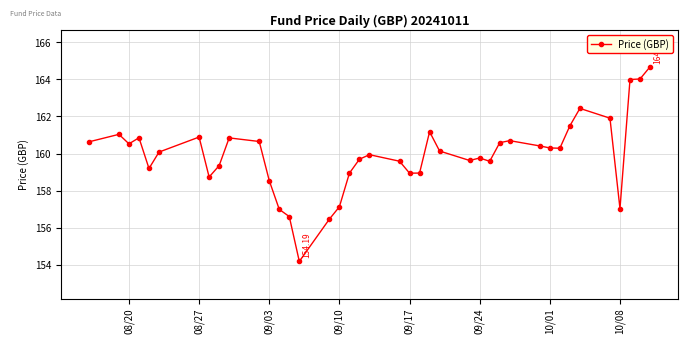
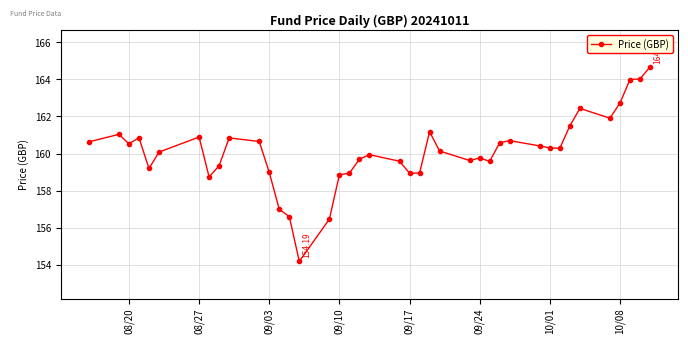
09/03: 158.5 -> 159.0
09/10: 157.1 -> 158.9
10/08: 157.0 -> 162.7
